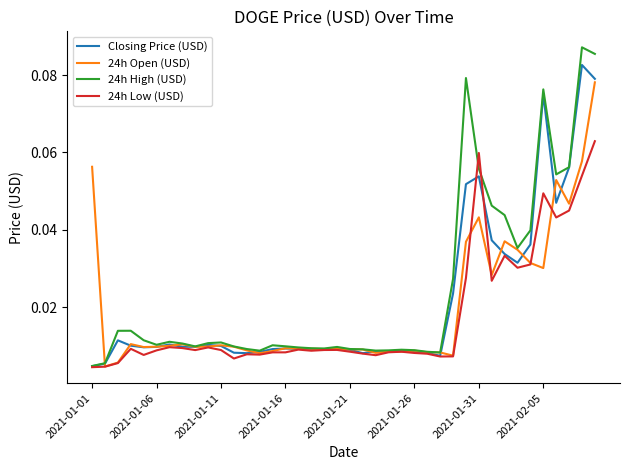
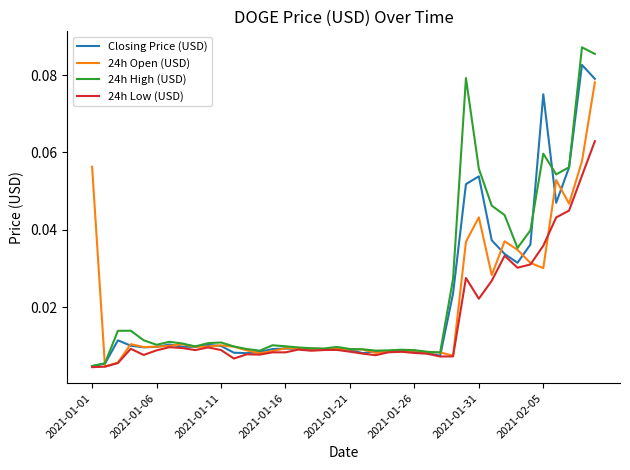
24h Low (USD), 2021-01-31: 0.060 -> 0.022
24h High (USD), 2021-02-05: 0.076 -> 0.060
24h Low (USD), 2021-02-05: 0.049 -> 0.036
